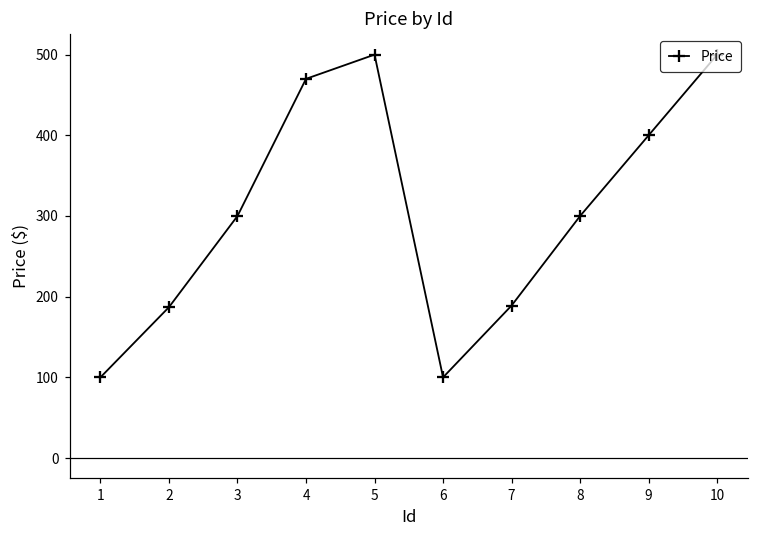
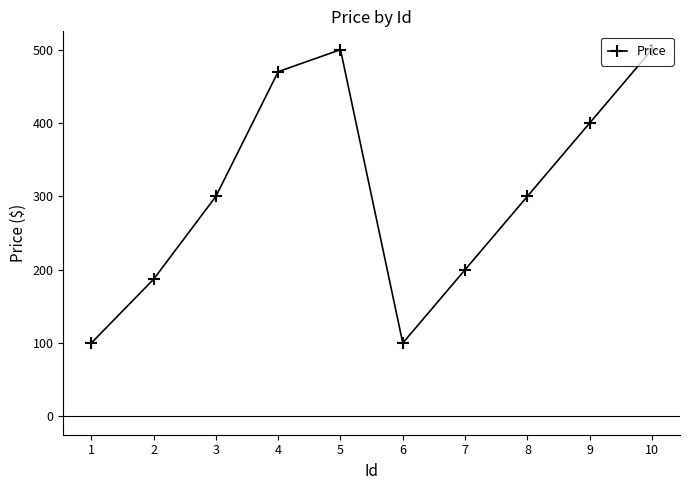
7: 190 -> 200
